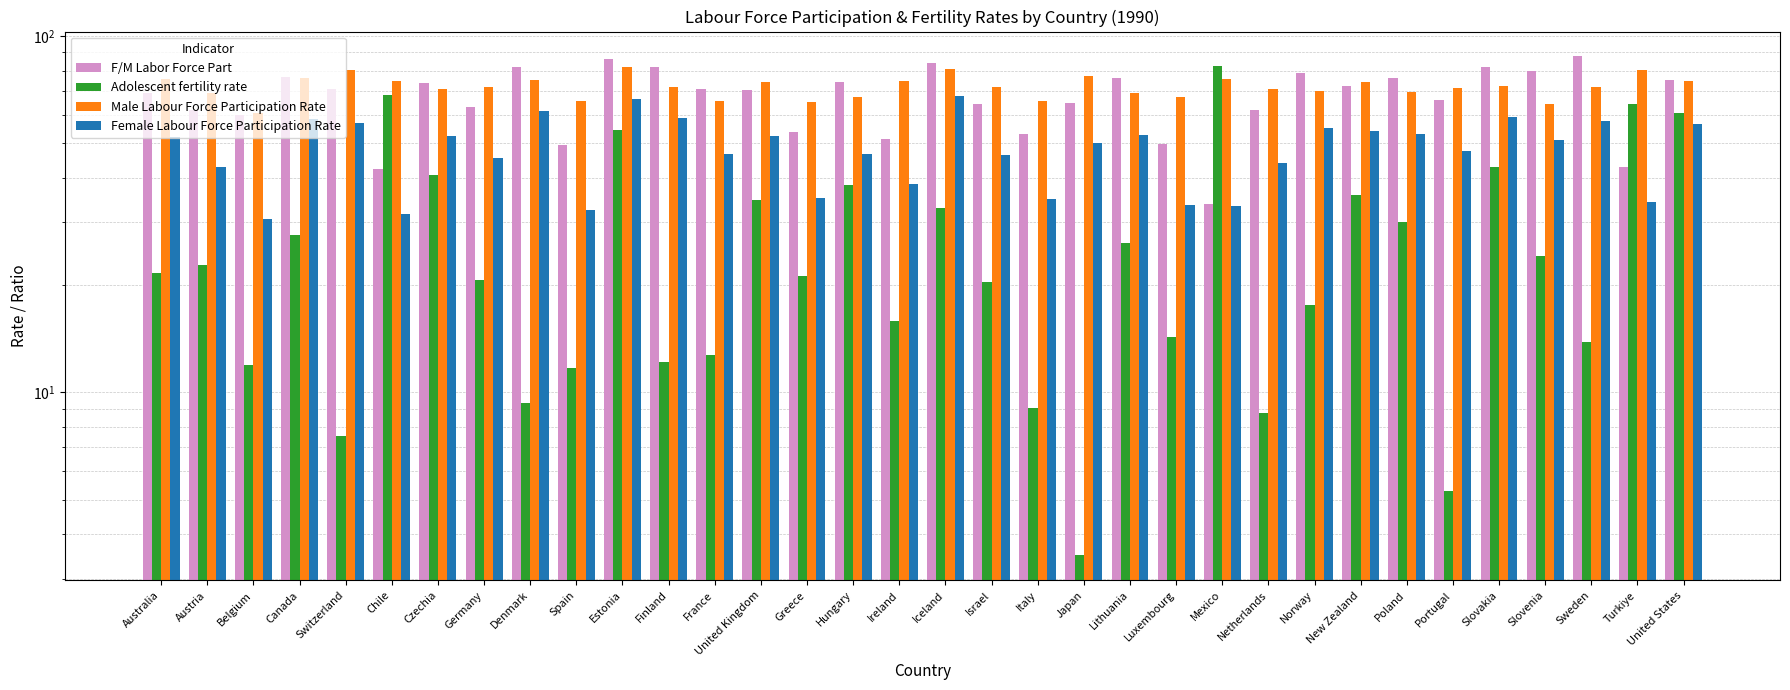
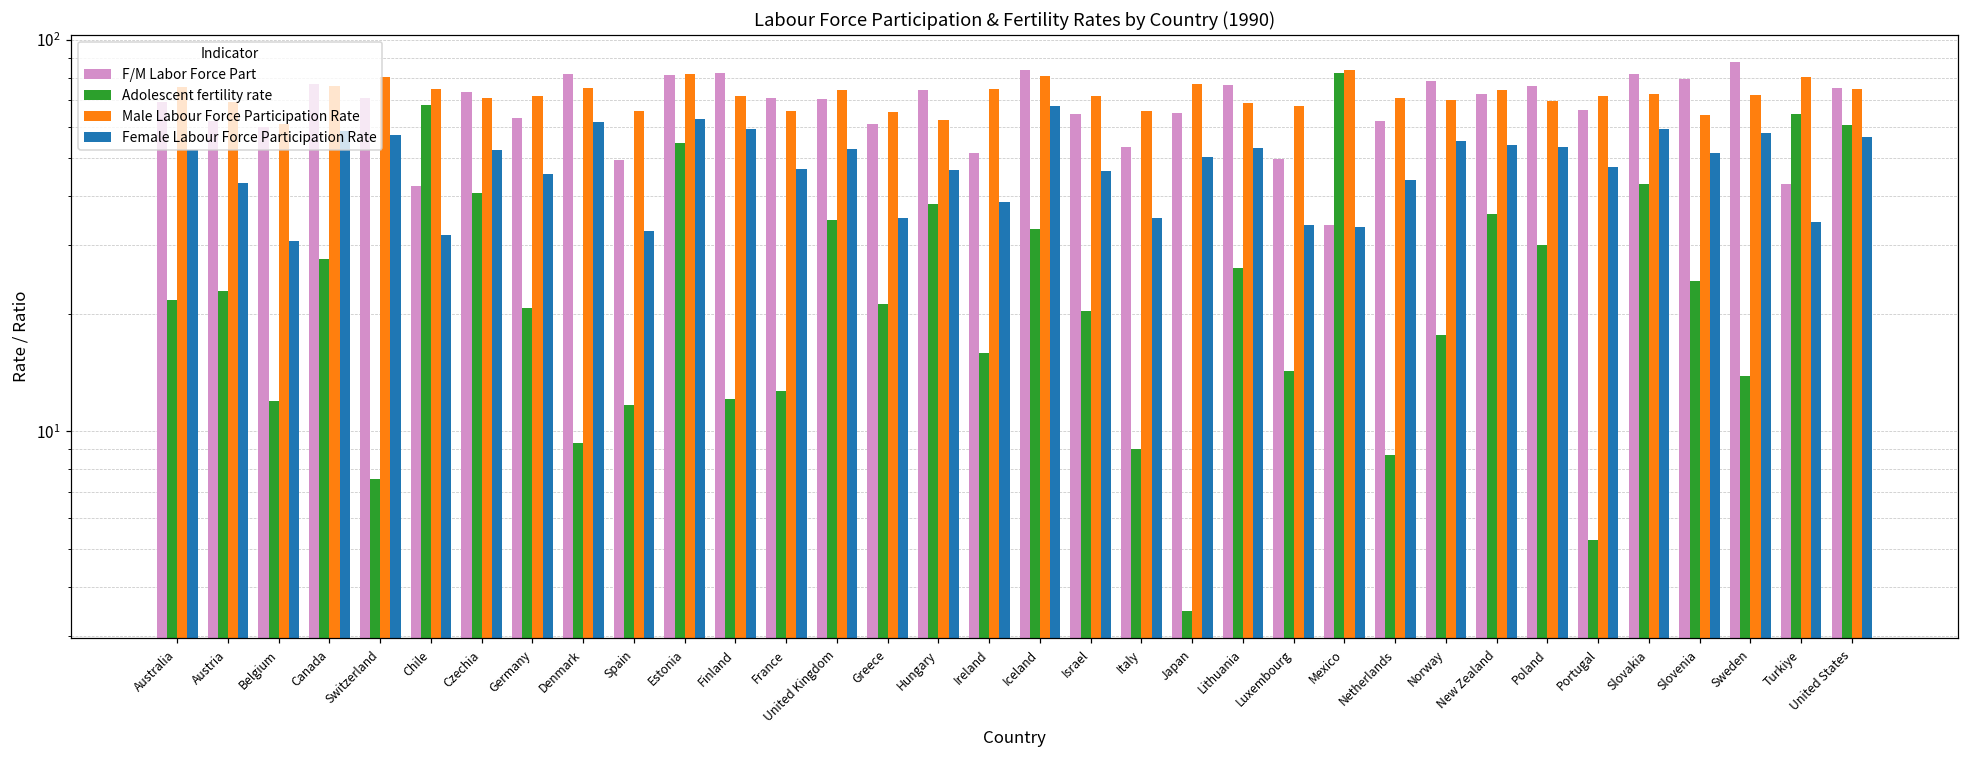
F/M Labor Force Part, Estonia: 86 -> 81
Female Labour Force Participation Rate, Estonia: 67 -> 63
F/M Labor Force Part, Greece: 54 -> 61
Male Labour Force Participation Rate, Hungary: 67 -> 63
Male Labour Force Participation Rate, Mexico: 76 -> 84
